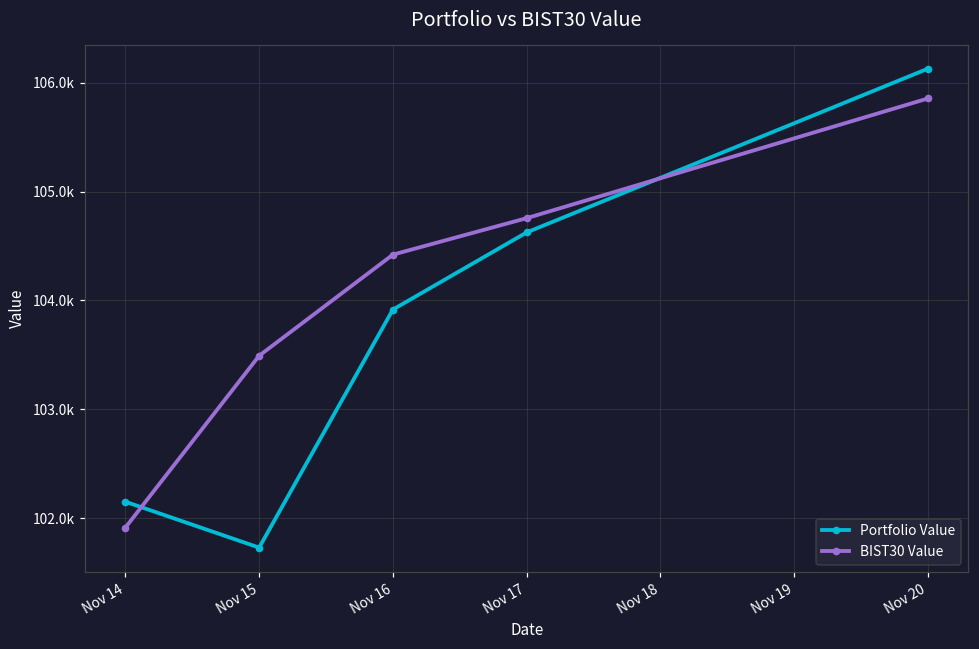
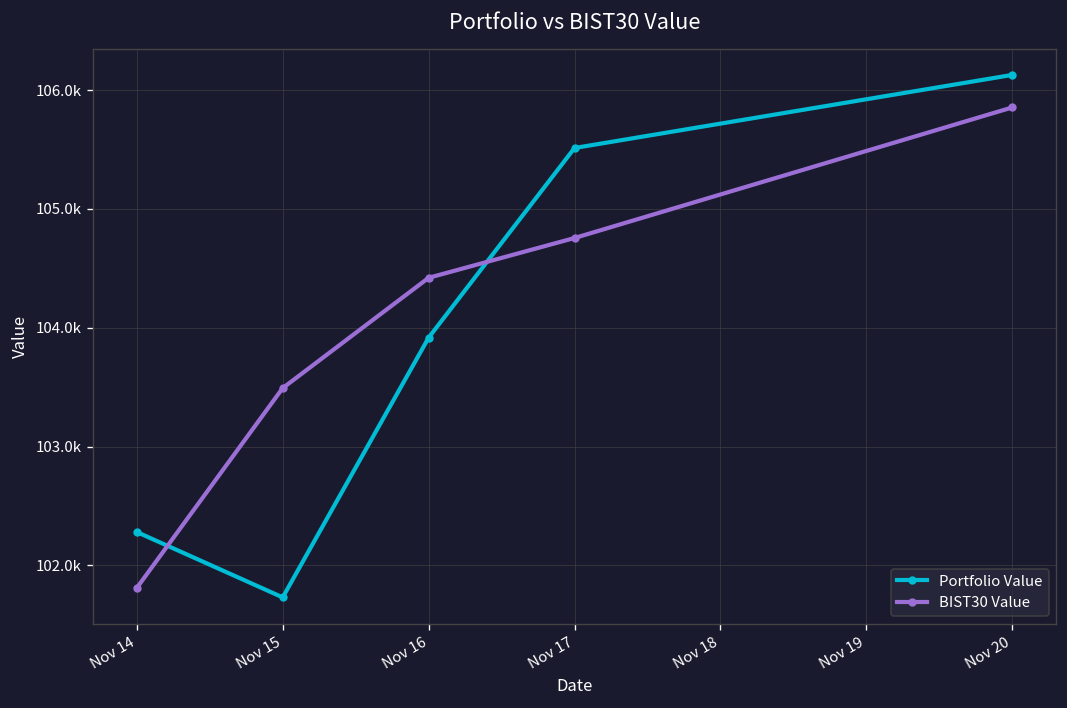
Portfolio Value, Nov 14: 102200 -> 102300
BIST30 Value, Nov 14: 101900 -> 101800
Portfolio Value, Nov 17: 104600 -> 105500
